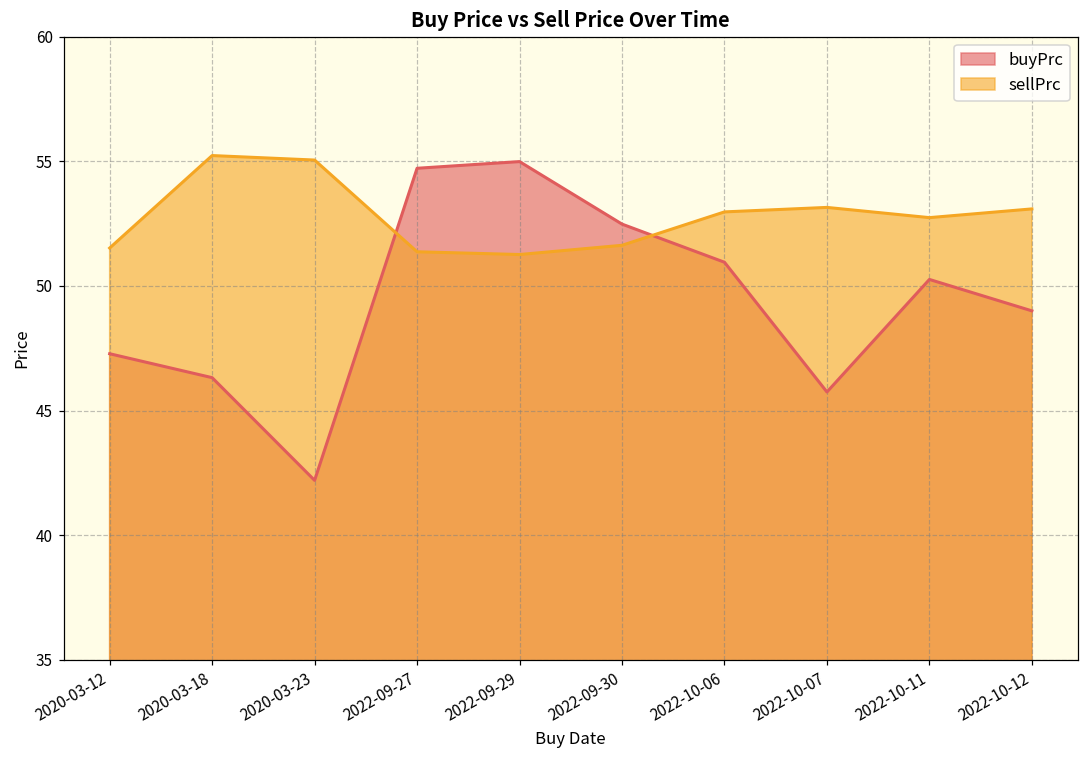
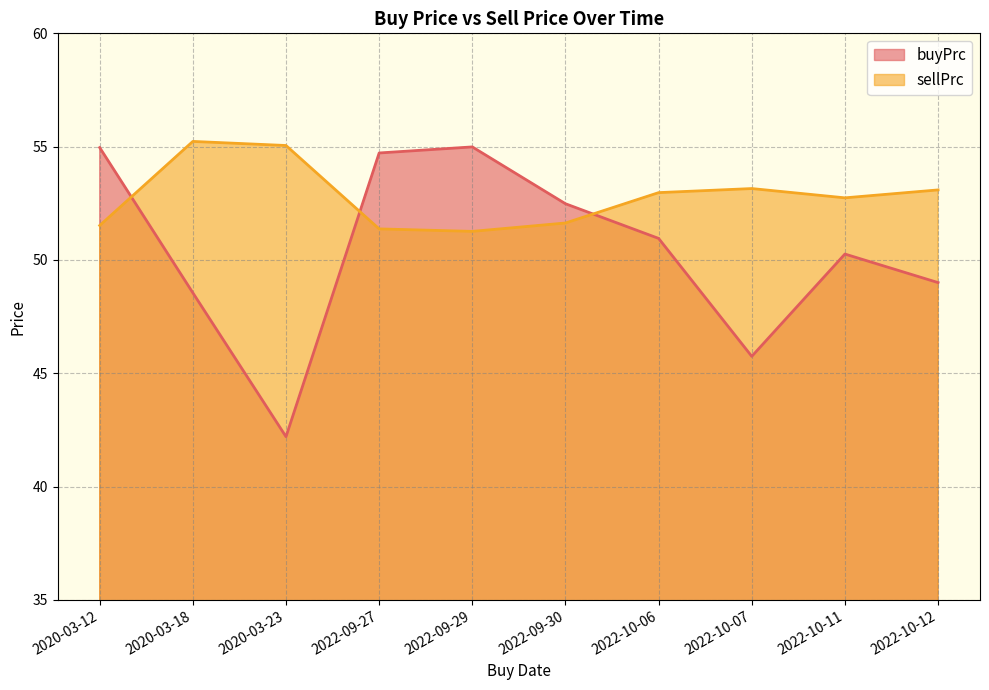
buyPrc, 2020-03-12: 47.3 -> 55.0
buyPrc, 2020-03-18: 46.3 -> 48.5
